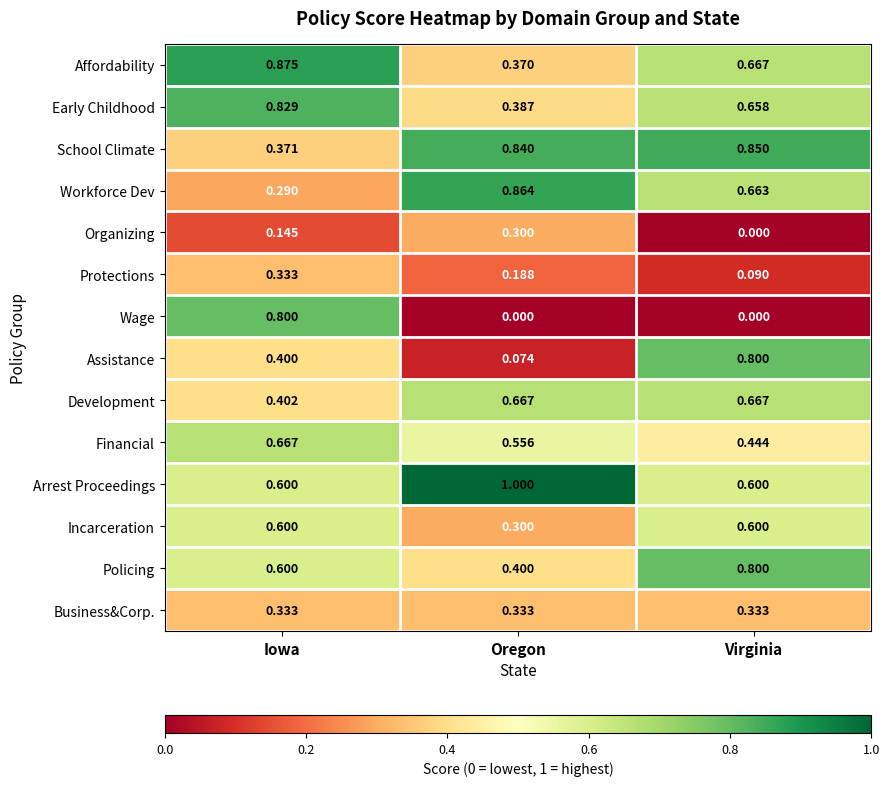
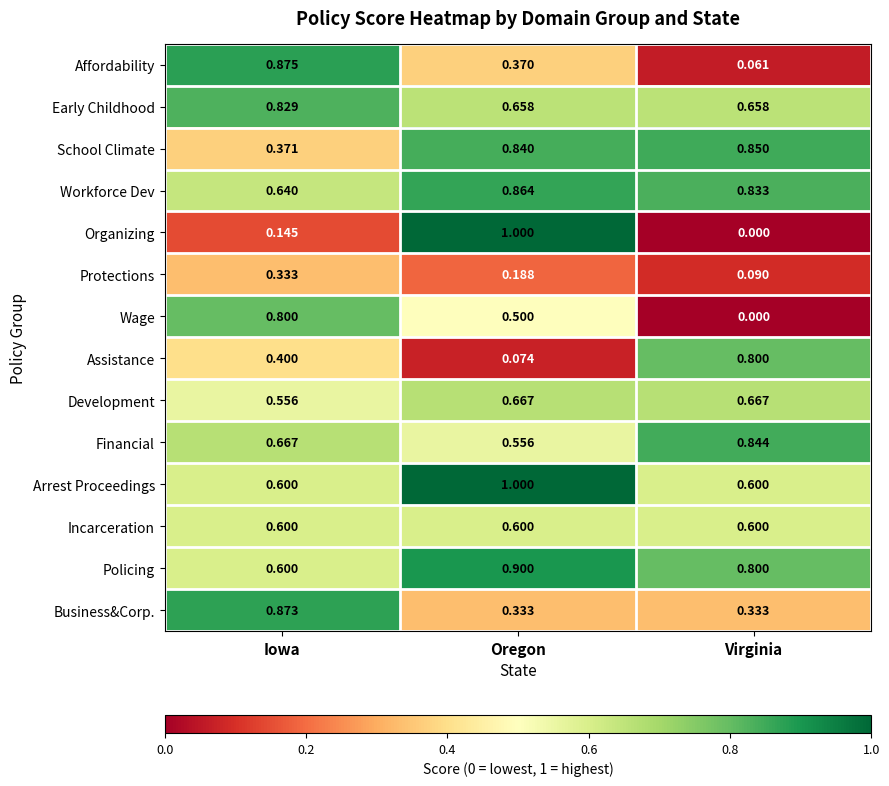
Affordability, Virginia: 0.667 -> 0.061
Early Childhood, Oregon: 0.387 -> 0.658
Workforce Dev, Iowa: 0.290 -> 0.640
Workforce Dev, Virginia: 0.663 -> 0.833
Organizing, Oregon: 0.300 -> 1.000
Wage, Oregon: 0.000 -> 0.500
Development, Iowa: 0.402 -> 0.556
Financial, Virginia: 0.444 -> 0.844
Incarceration, Oregon: 0.300 -> 0.600
Policing, Oregon: 0.400 -> 0.900
Business&Corp., Iowa: 0.333 -> 0.873
